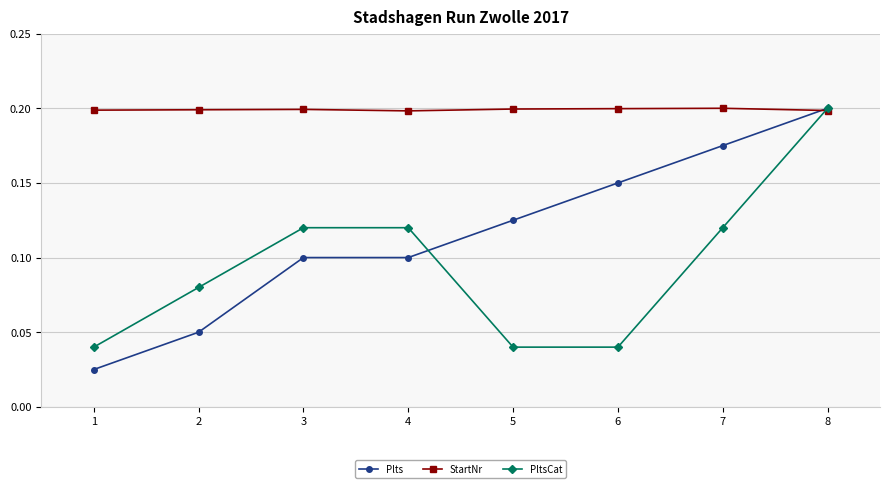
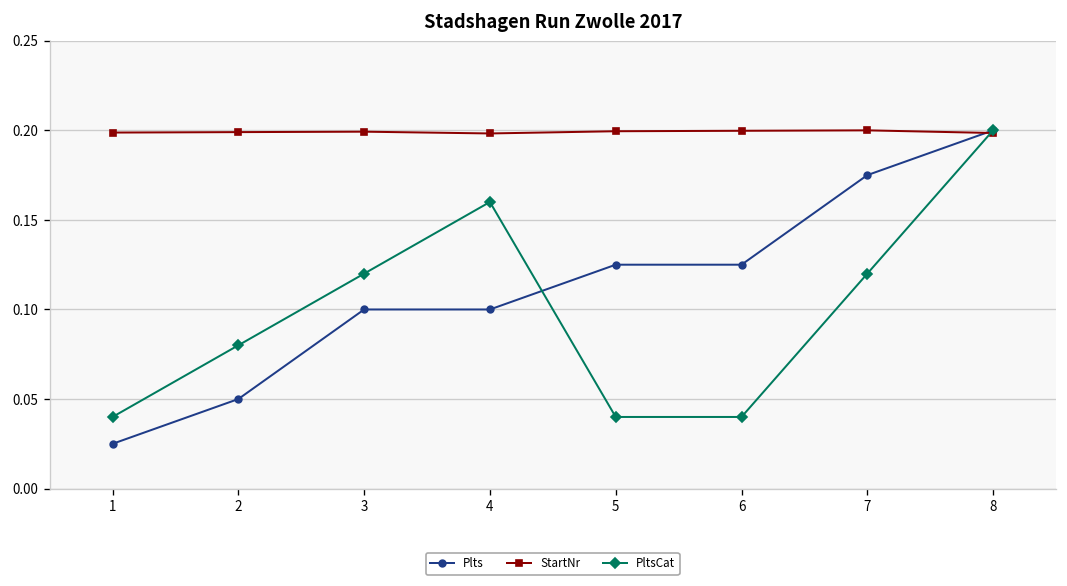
PltsCat, 4: 0.120 -> 0.160
Plts, 6: 0.150 -> 0.125
